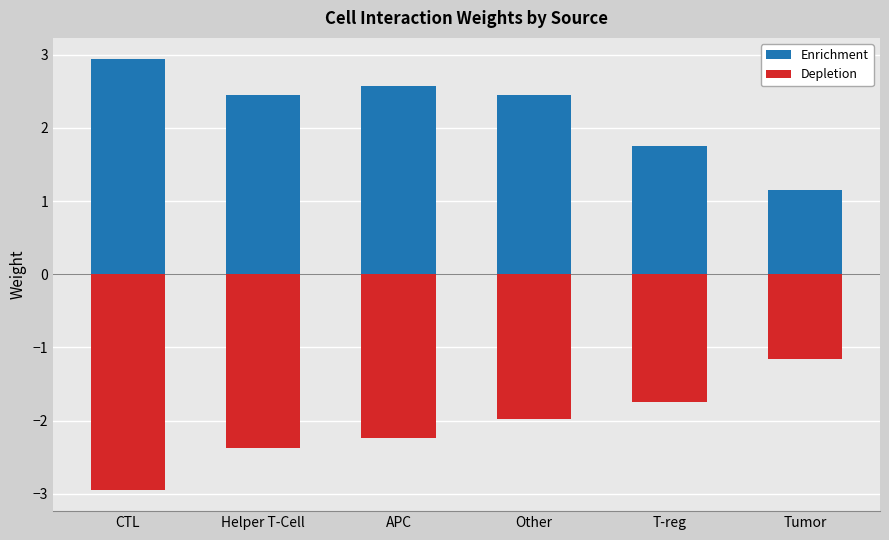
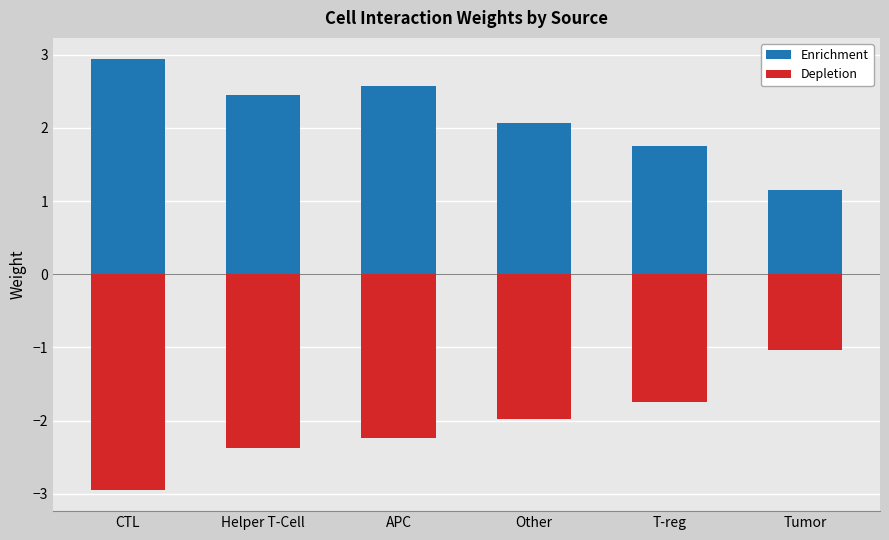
Enrichment, Other: 2.5 -> 2.1
Depletion, Tumor: -1.2 -> -1.0
